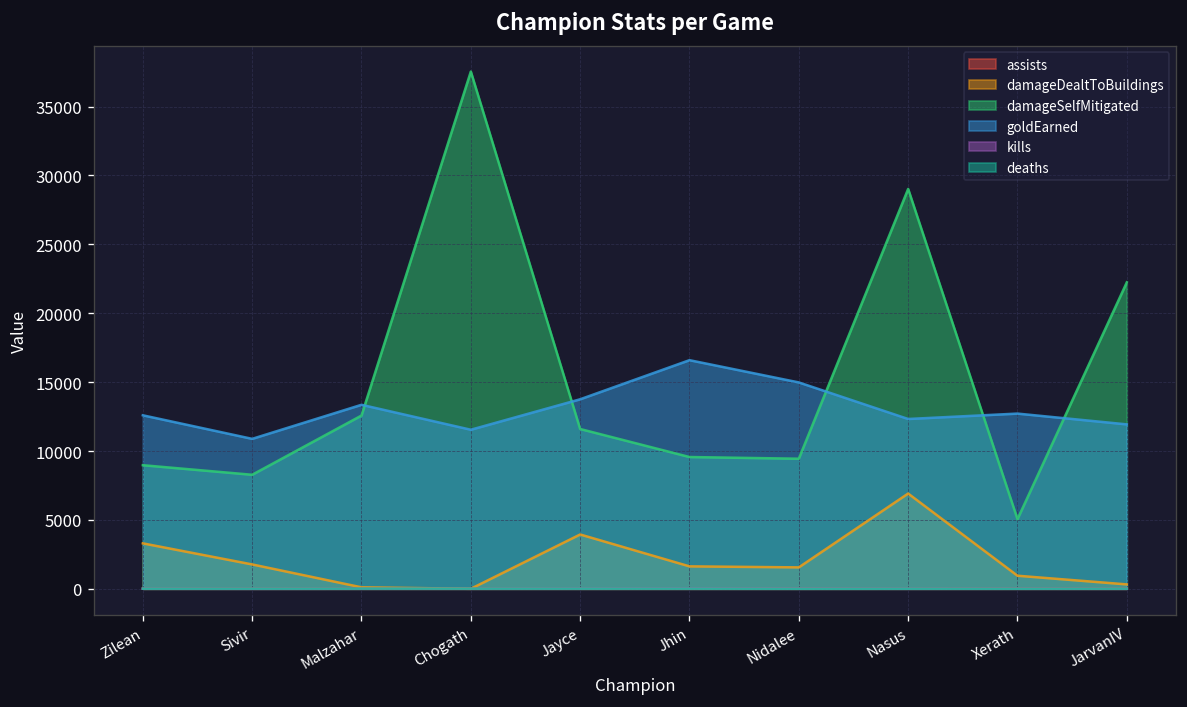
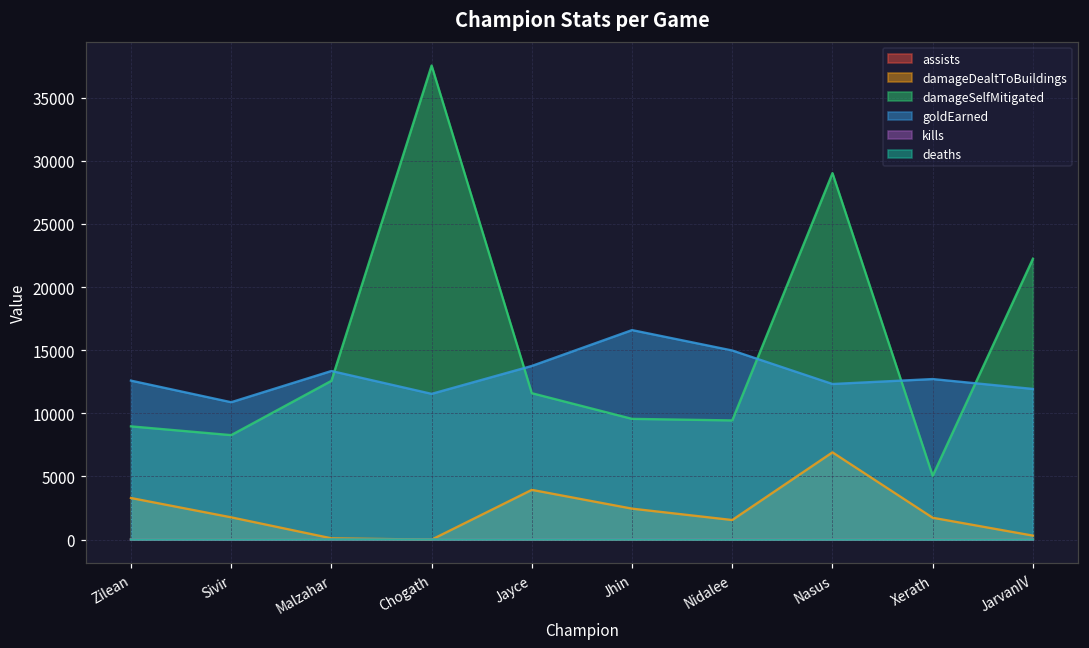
damageDealtToBuildings, Jhin: 1600 -> 2500
damageDealtToBuildings, Xerath: 900 -> 1700
